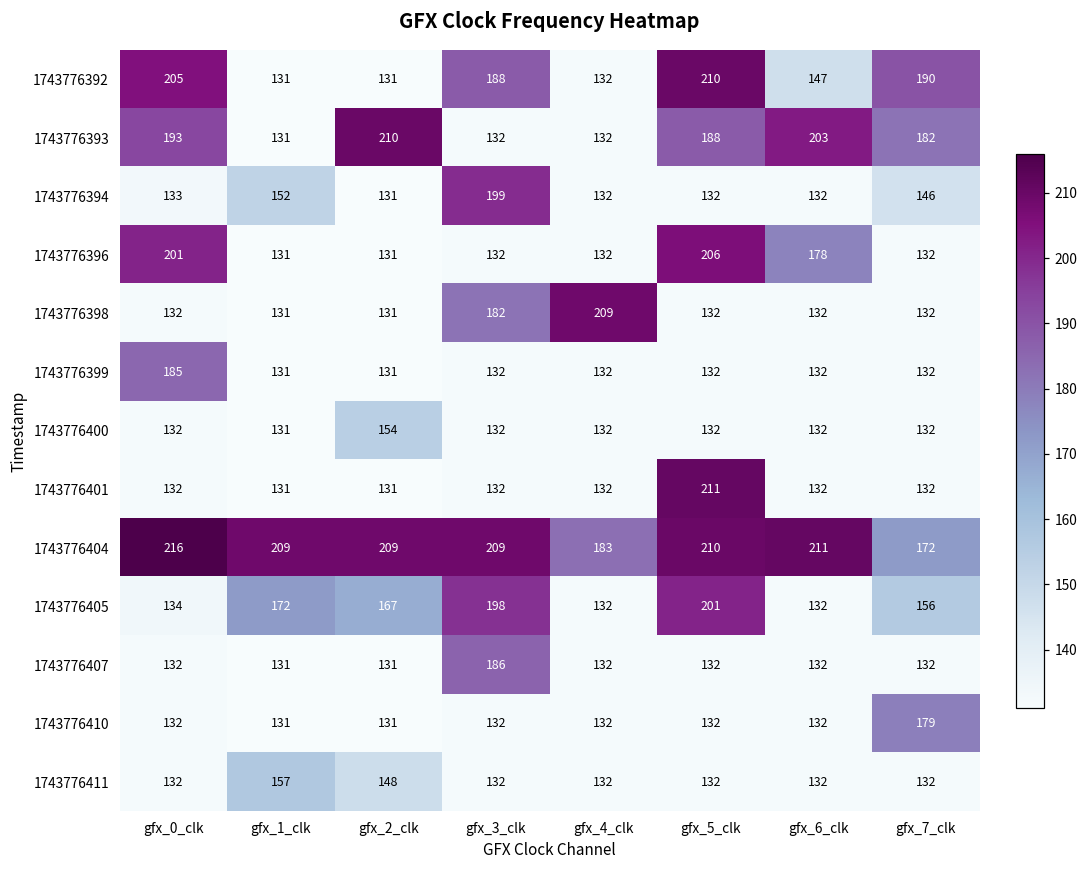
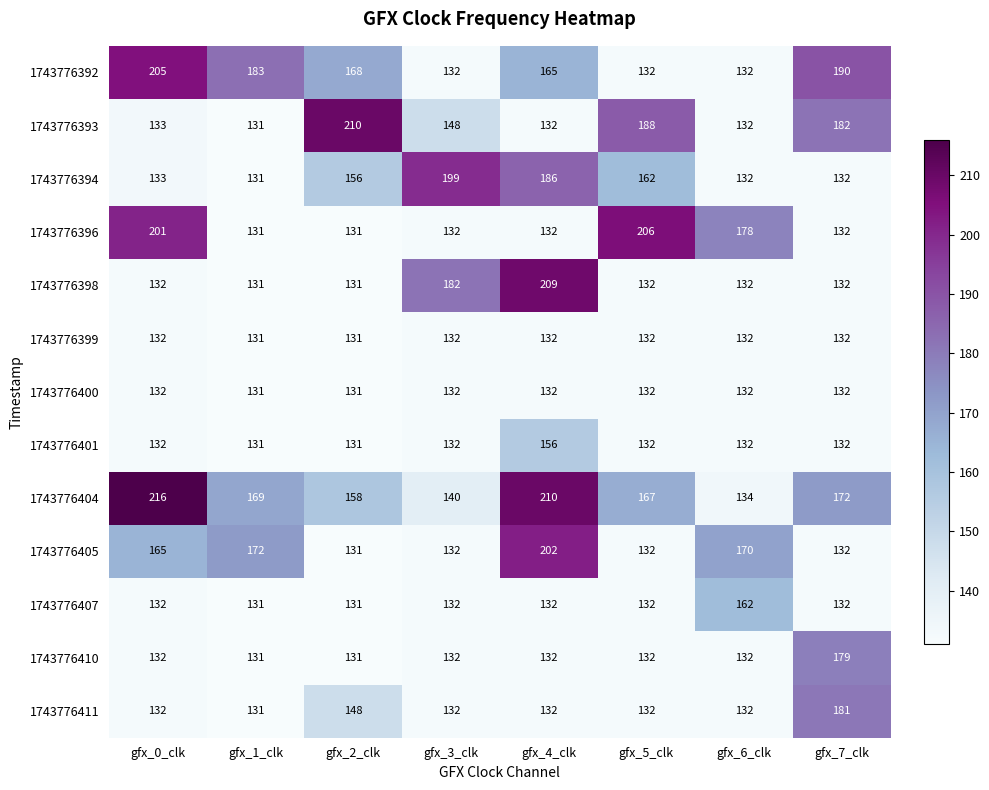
1743776392, gfx_1_clk: 131 -> 183
1743776392, gfx_2_clk: 131 -> 168
1743776392, gfx_3_clk: 188 -> 132
1743776392, gfx_4_clk: 132 -> 165
1743776392, gfx_5_clk: 210 -> 132
1743776392, gfx_6_clk: 147 -> 132
1743776393, gfx_0_clk: 193 -> 133
1743776393, gfx_3_clk: 132 -> 148
1743776393, gfx_6_clk: 203 -> 132
1743776394, gfx_1_clk: 152 -> 131
1743776394, gfx_2_clk: 131 -> 156
1743776394, gfx_4_clk: 132 -> 186
1743776394, gfx_5_clk: 132 -> 162
1743776394, gfx_7_clk: 146 -> 132
1743776399, gfx_0_clk: 185 -> 132
1743776400, gfx_2_clk: 154 -> 131
1743776401, gfx_4_clk: 132 -> 156
1743776401, gfx_5_clk: 211 -> 132
1743776404, gfx_1_clk: 209 -> 169
1743776404, gfx_2_clk: 209 -> 158
1743776404, gfx_3_clk: 209 -> 140
1743776404, gfx_4_clk: 183 -> 210
1743776404, gfx_5_clk: 210 -> 167
1743776404, gfx_6_clk: 211 -> 134
1743776405, gfx_0_clk: 134 -> 165
1743776405, gfx_2_clk: 167 -> 131
1743776405, gfx_3_clk: 198 -> 132
1743776405, gfx_4_clk: 132 -> 202
1743776405, gfx_5_clk: 201 -> 132
1743776405, gfx_6_clk: 132 -> 170
1743776405, gfx_7_clk: 156 -> 132
1743776407, gfx_3_clk: 186 -> 132
1743776407, gfx_6_clk: 132 -> 162
1743776411, gfx_1_clk: 157 -> 131
1743776411, gfx_7_clk: 132 -> 181
